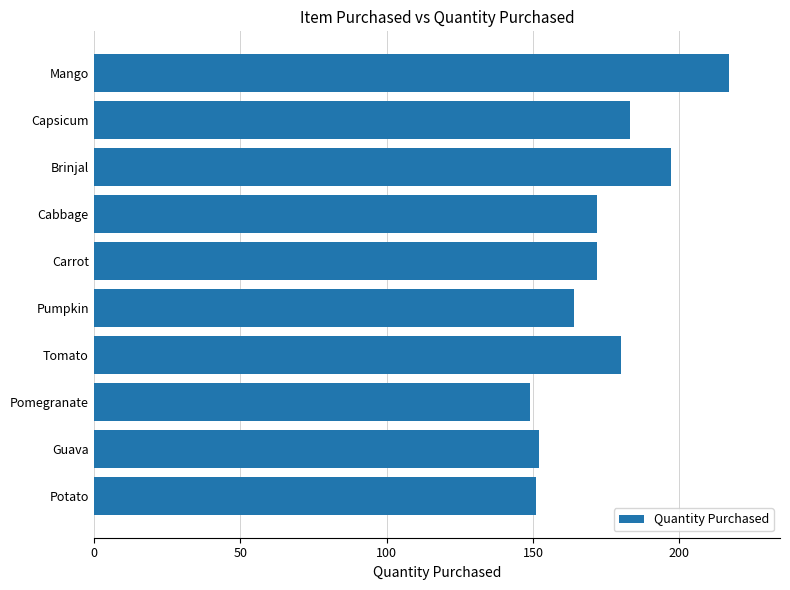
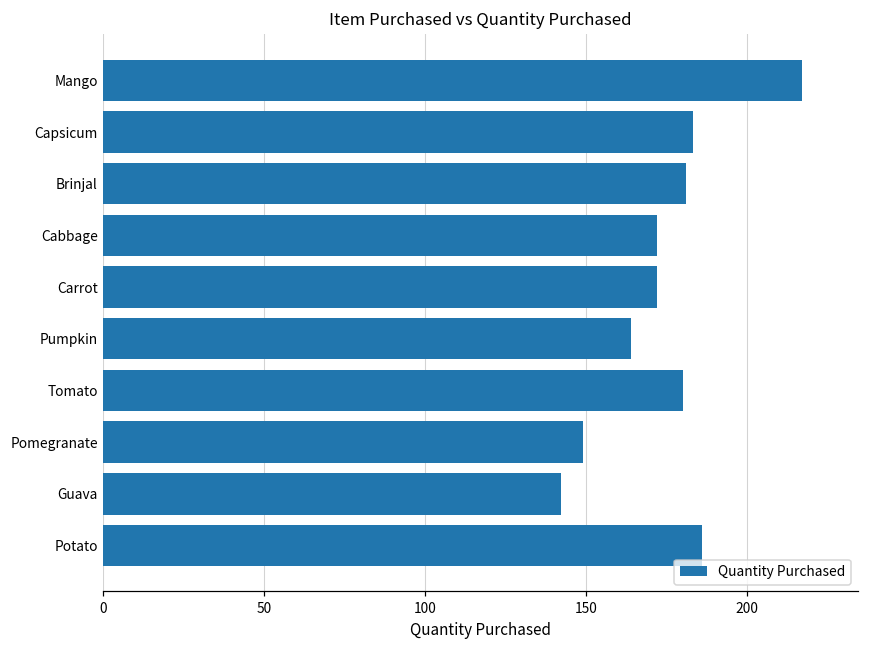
Brinjal: 197 -> 181
Guava: 152 -> 142
Potato: 151 -> 186
